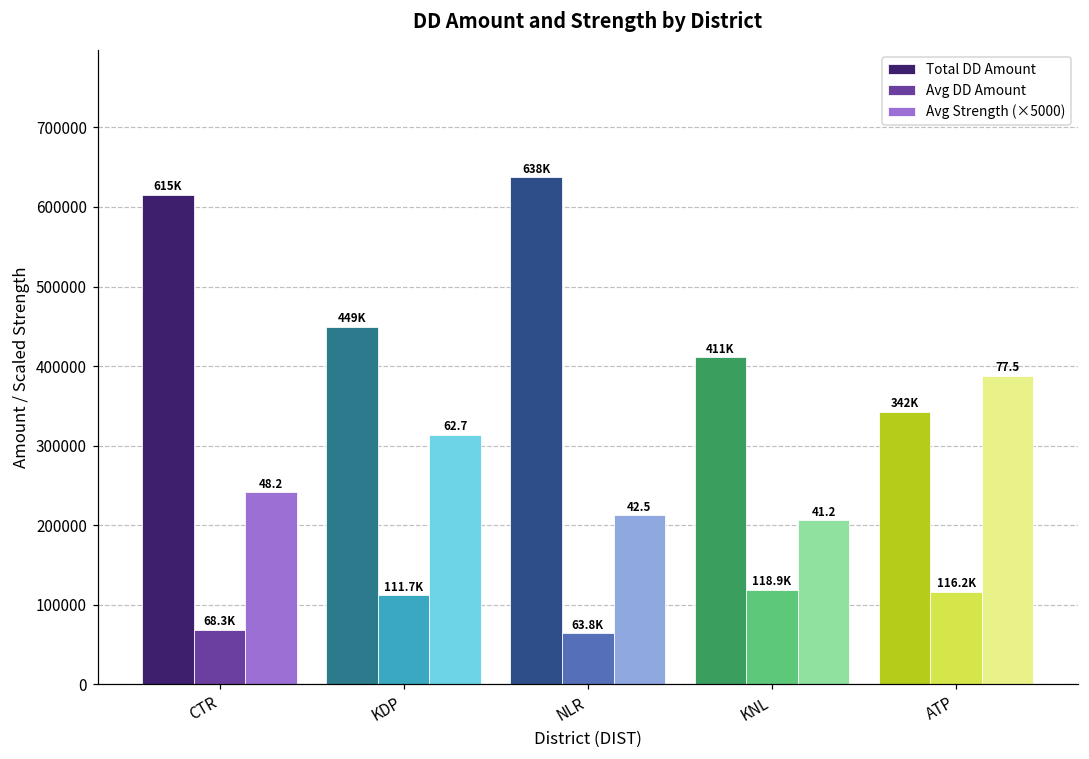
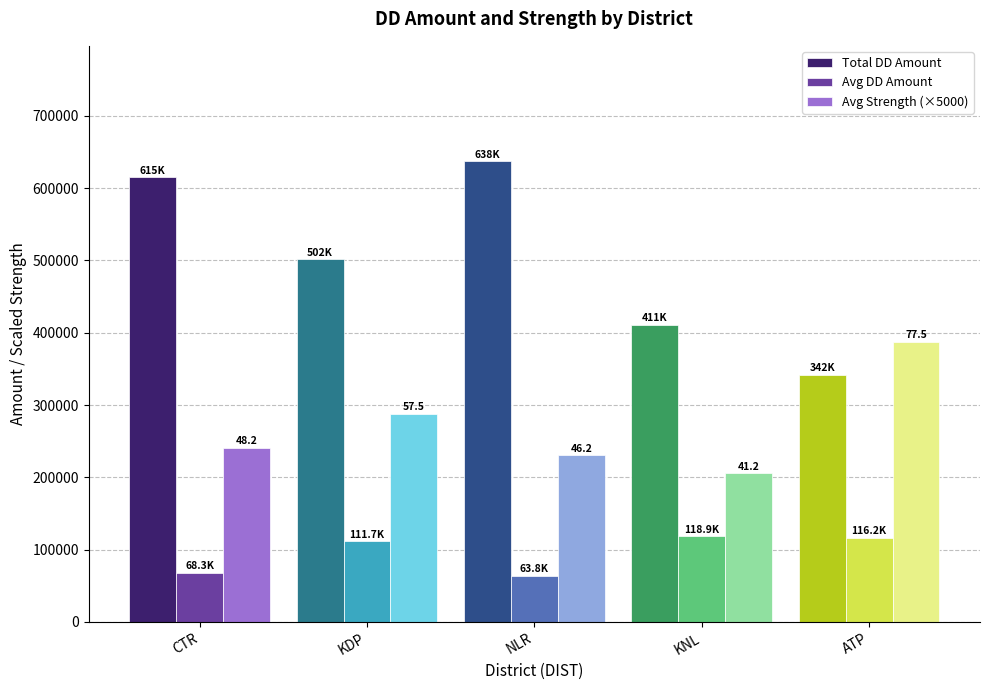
Total DD Amount, KDP: 449K -> 502K
Avg Strength (×5000), KDP: 62.7 -> 57.5
Avg Strength (×5000), NLR: 42.5 -> 46.2
